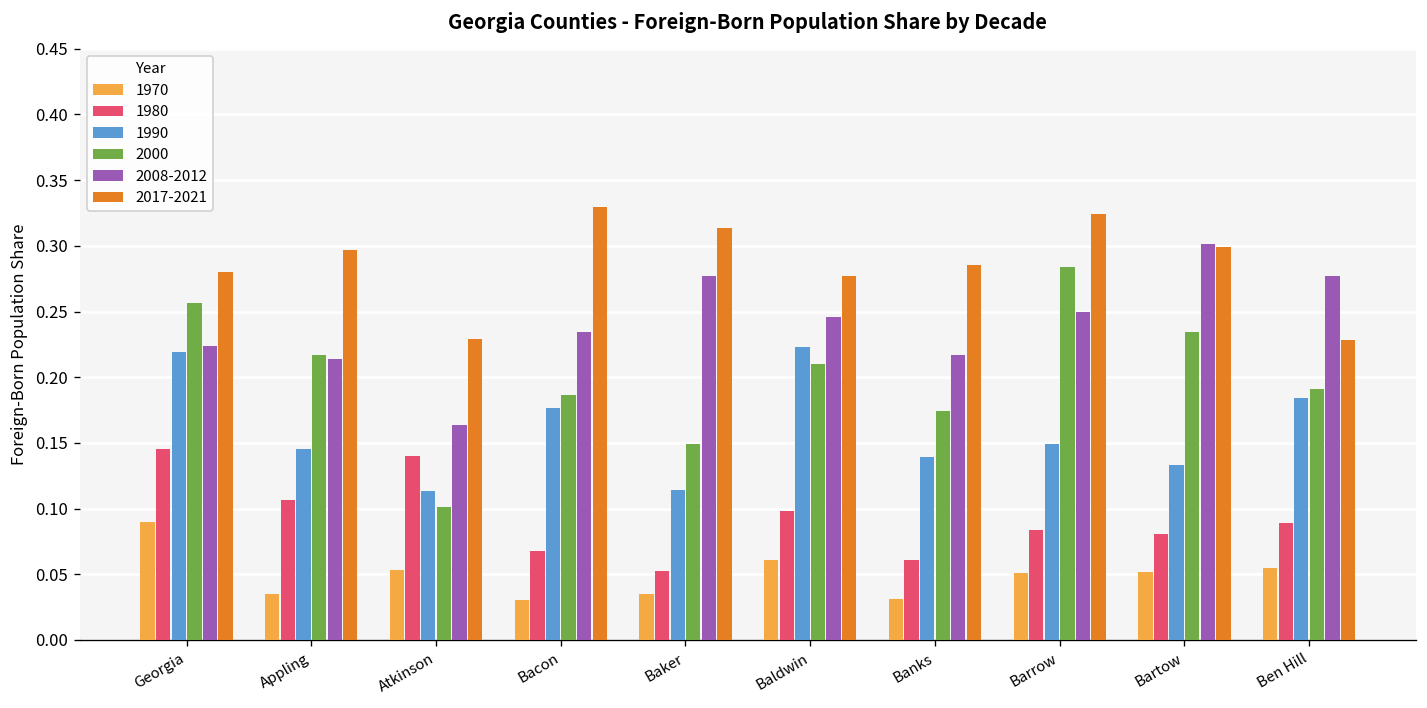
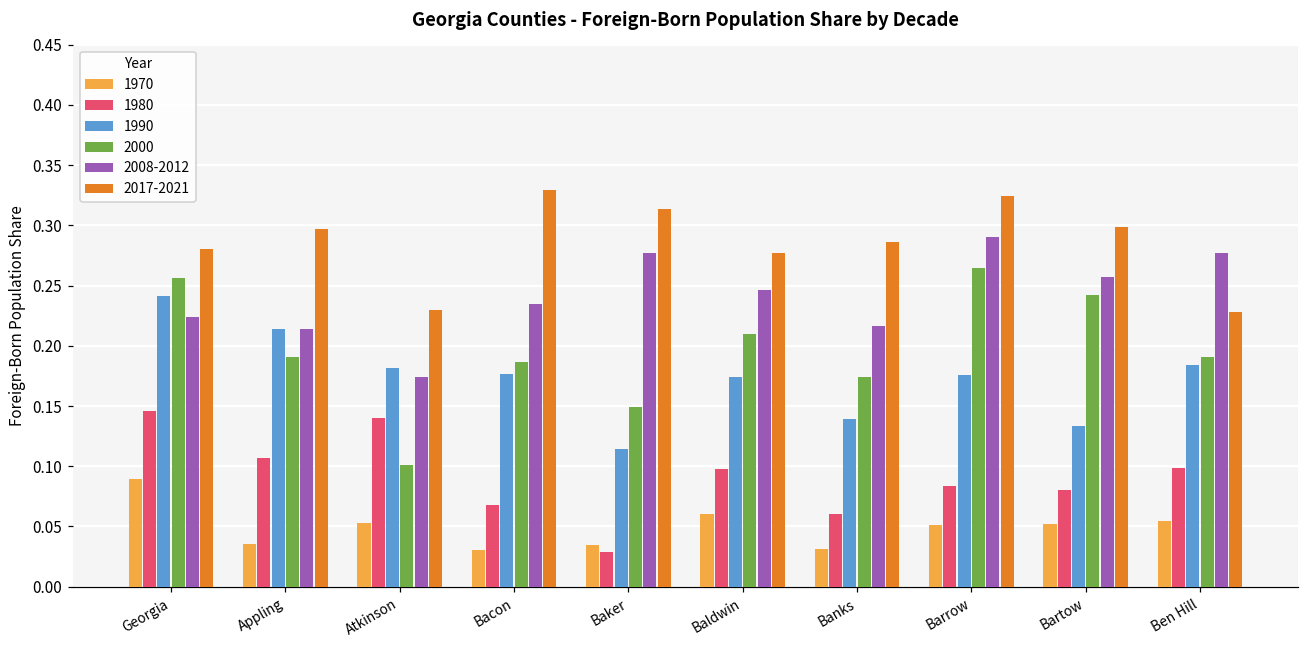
1990, Georgia: 0.220 -> 0.241
1990, Appling: 0.145 -> 0.214
2000, Appling: 0.217 -> 0.191
1990, Atkinson: 0.113 -> 0.181
2008-2012, Atkinson: 0.163 -> 0.174
1980, Baker: 0.052 -> 0.029
1990, Baldwin: 0.223 -> 0.174
1990, Barrow: 0.149 -> 0.176
2000, Barrow: 0.284 -> 0.264
2008-2012, Barrow: 0.250 -> 0.290
2000, Bartow: 0.235 -> 0.242
2008-2012, Bartow: 0.301 -> 0.257
1980, Ben Hill: 0.089 -> 0.099
